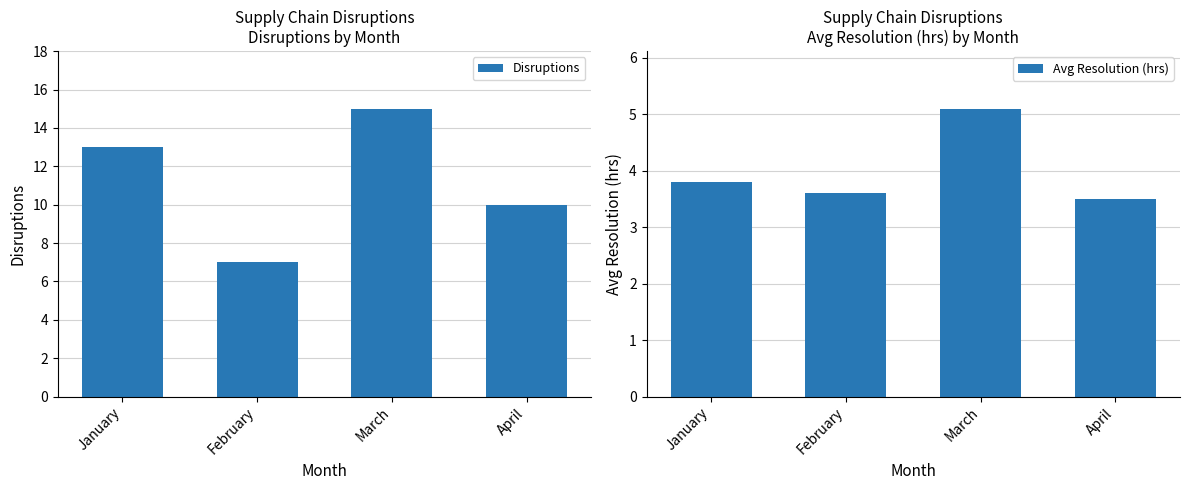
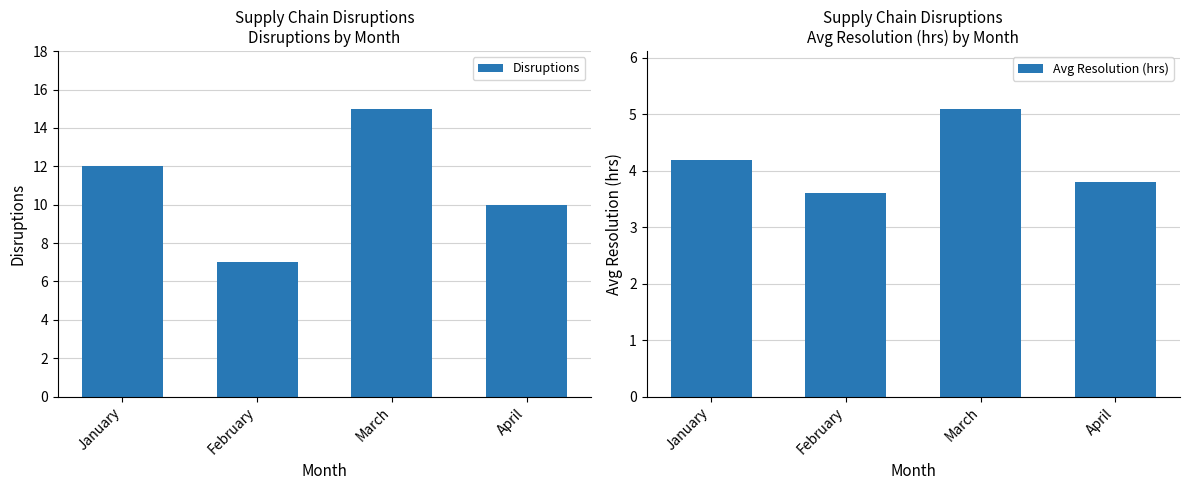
Supply Chain Disruptions Disruptions by Month, January: 13 -> 12
Supply Chain Disruptions Avg Resolution (hrs) by Month, January: 3.8 -> 4.2
Supply Chain Disruptions Avg Resolution (hrs) by Month, April: 3.5 -> 3.8
